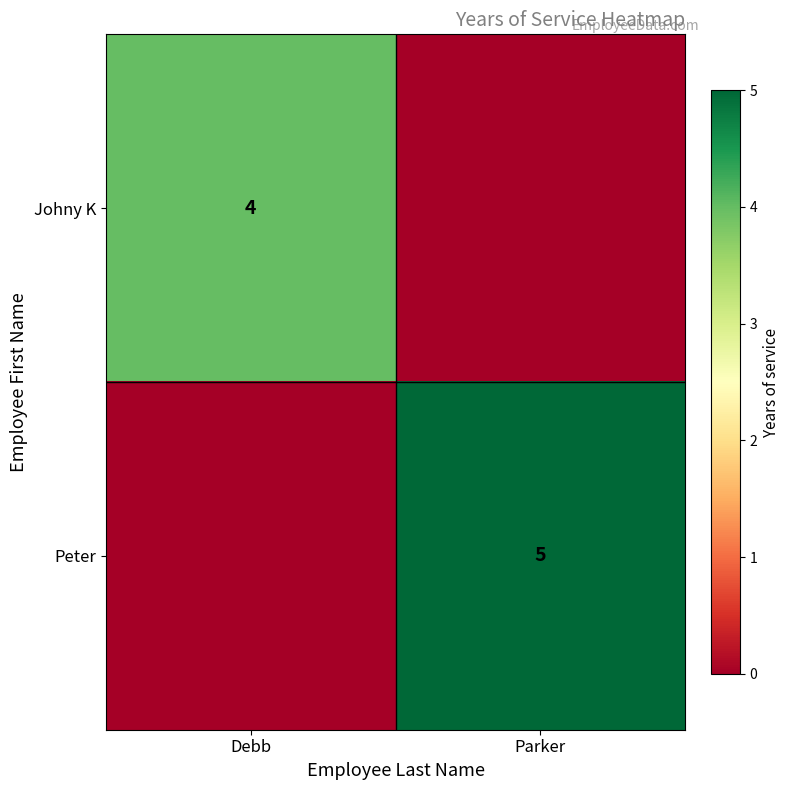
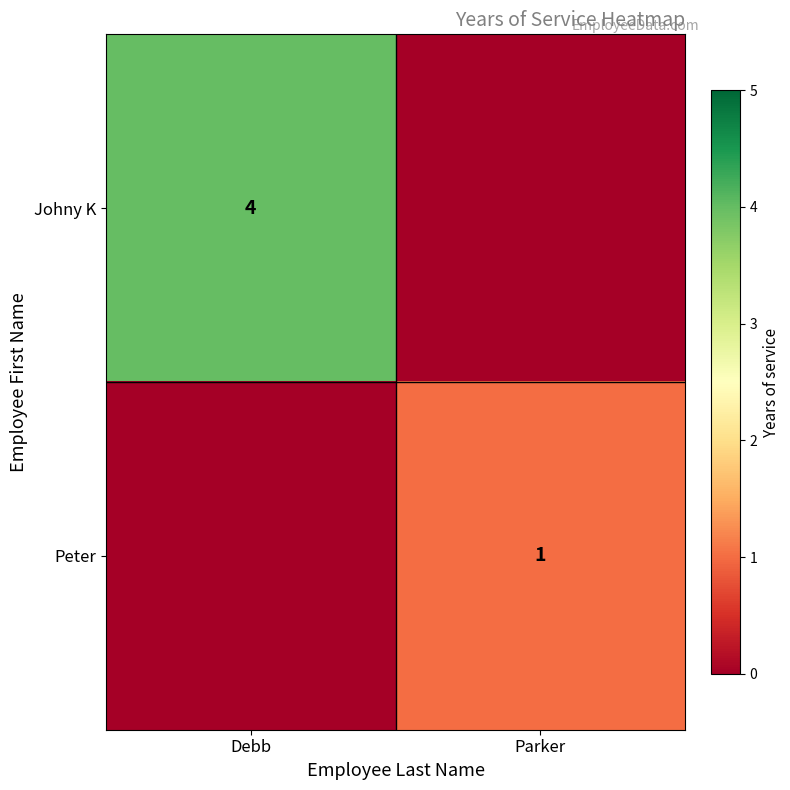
Peter, Parker: 5 -> 1
